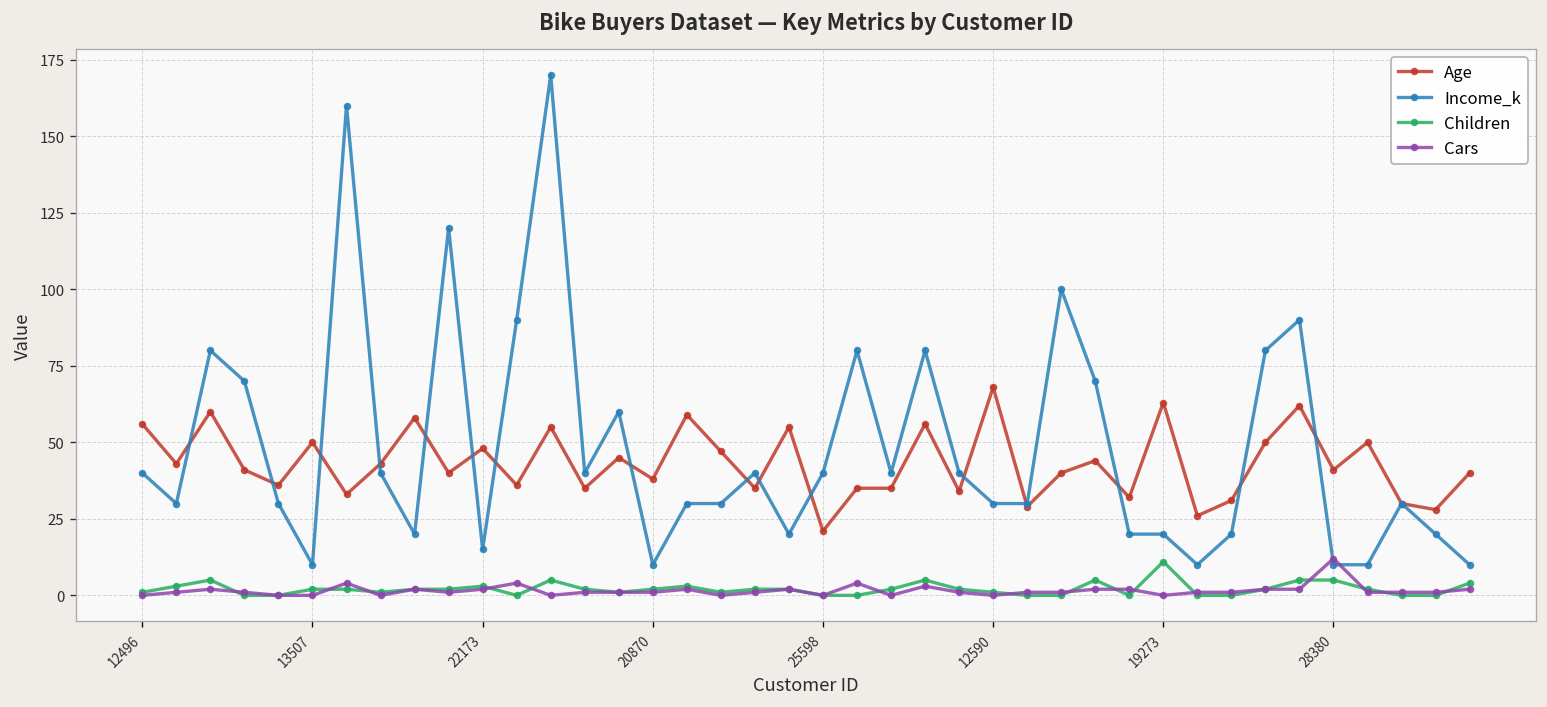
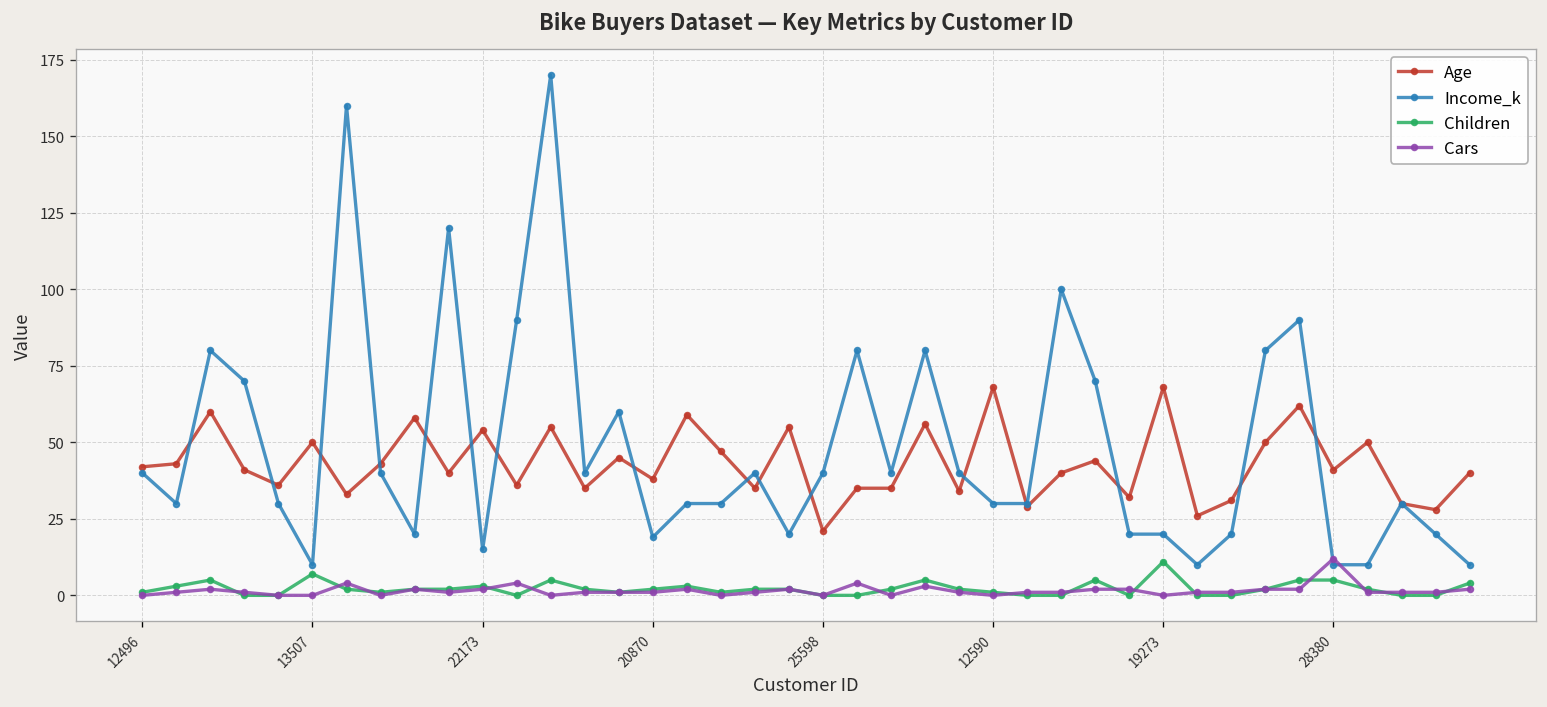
Age, 12496: 56 -> 42
Children, 13507: 2 -> 7
Age, 22173: 48 -> 54
Income_k, 20870: 10 -> 19
Age, 19273: 63 -> 68
